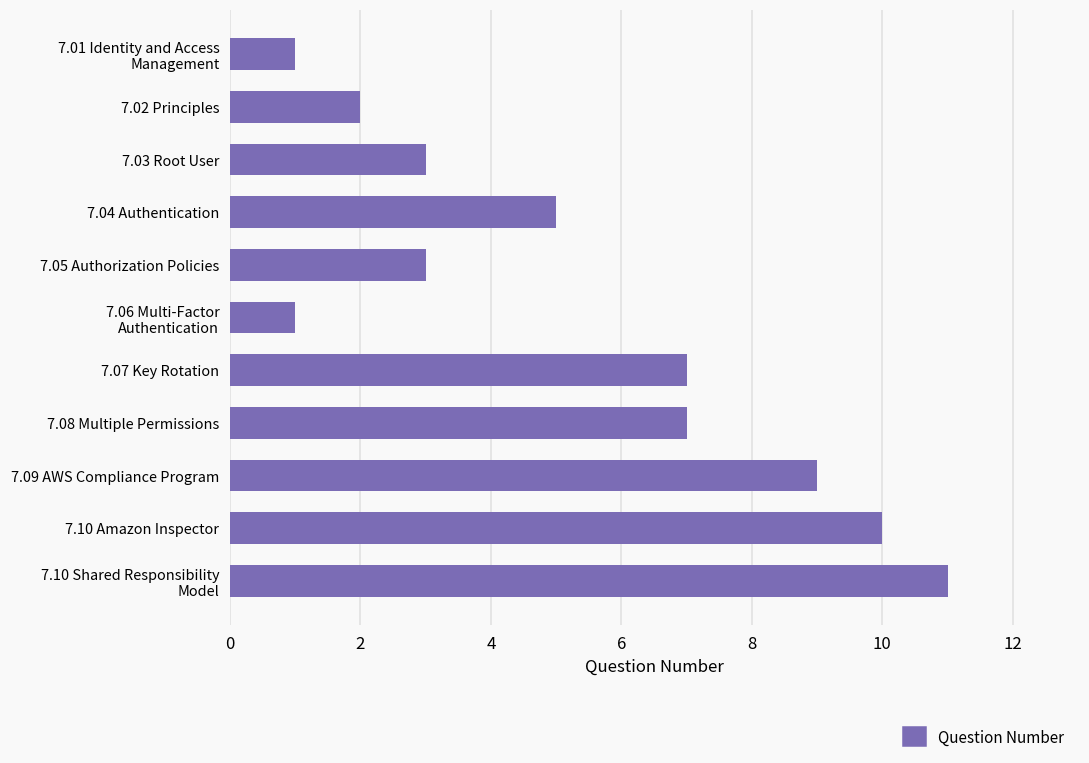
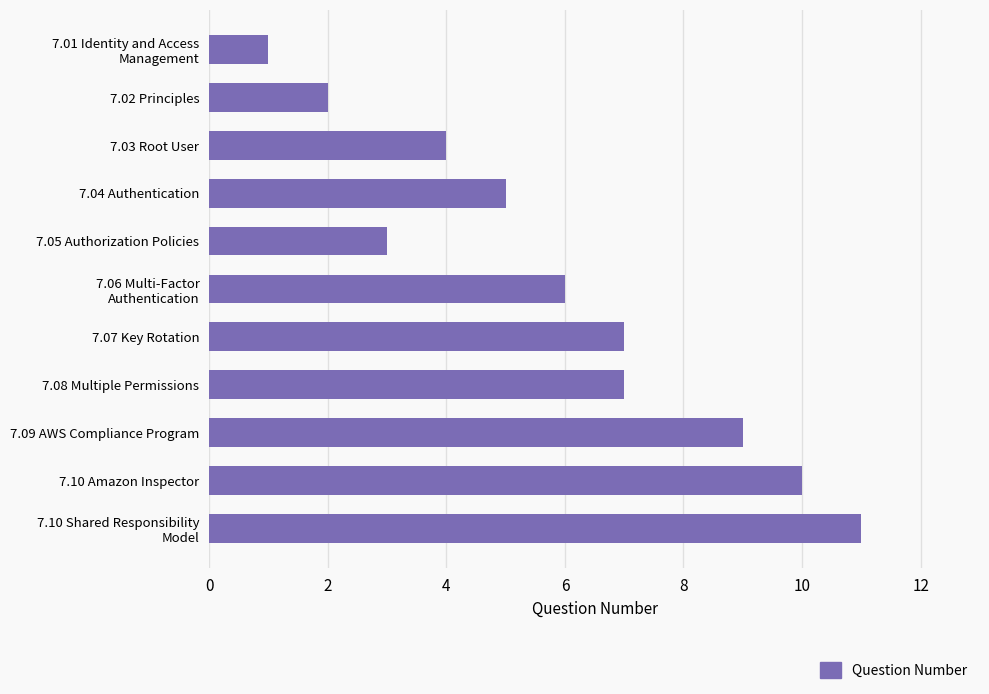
7.03 Root User: 3 -> 4
7.06 Multi-Factor Authentication: 1 -> 6
